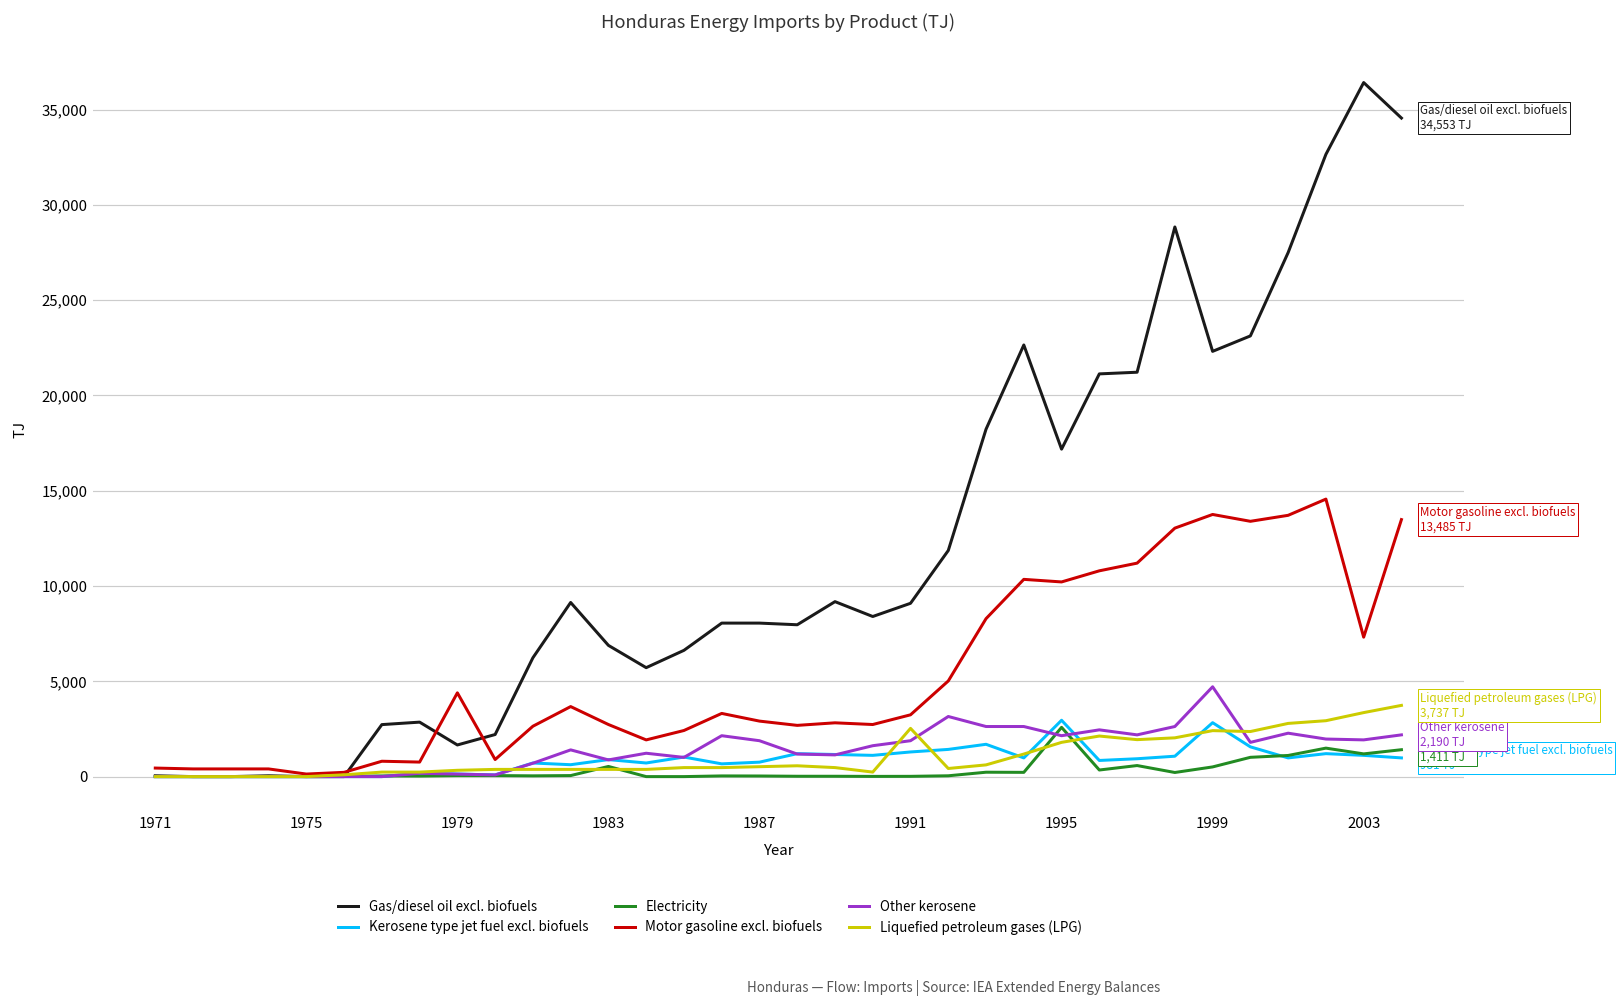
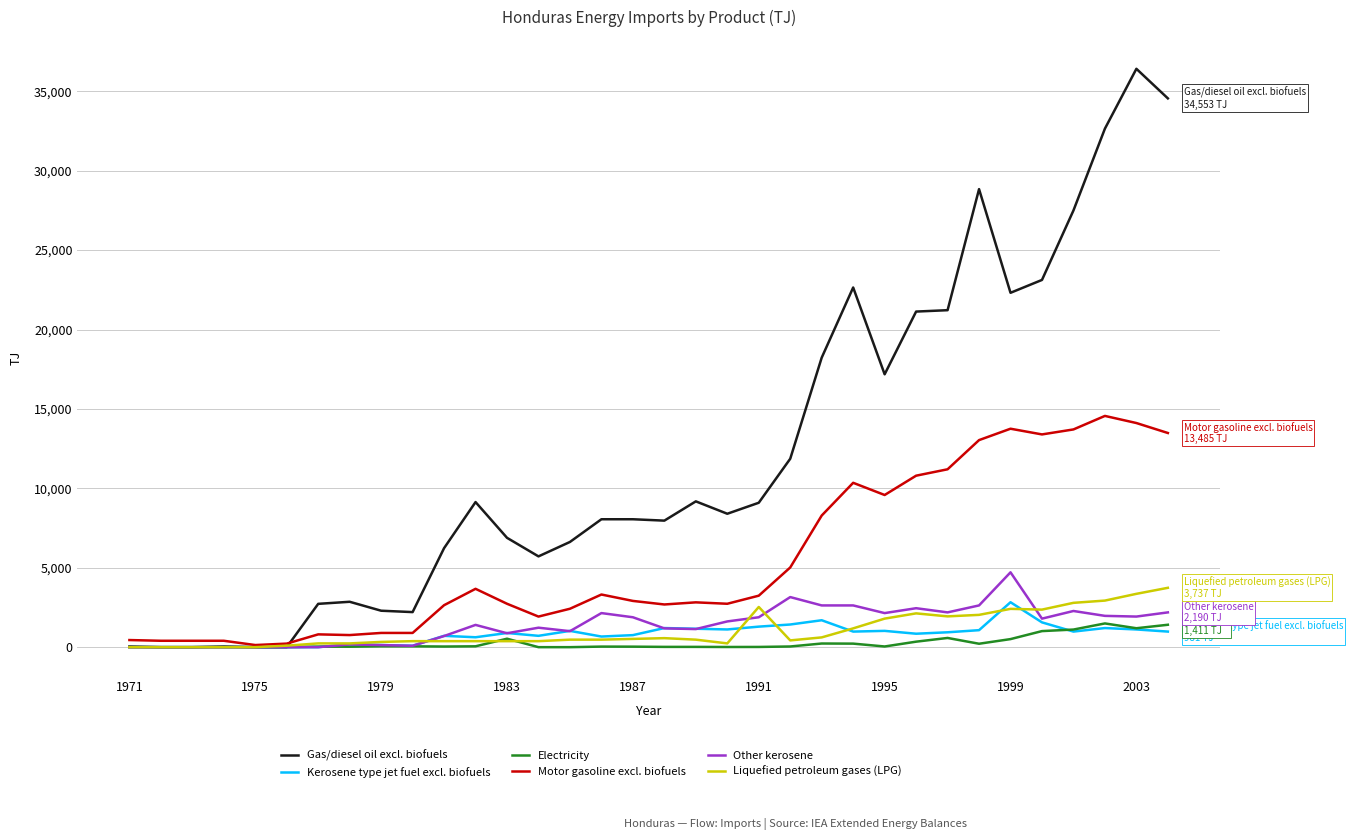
Gas/diesel oil excl. biofuels, 1979: 1,700 -> 2,300
Motor gasoline excl. biofuels, 1979: 4,400 -> 900
Kerosene type jet fuel excl. biofuels, 1995: 3,000 -> 1,000
Electricity, 1995: 2,600 -> 0
Motor gasoline excl. biofuels, 1995: 10,200 -> 9,600
Motor gasoline excl. biofuels, 2003: 7,300 -> 14,100
